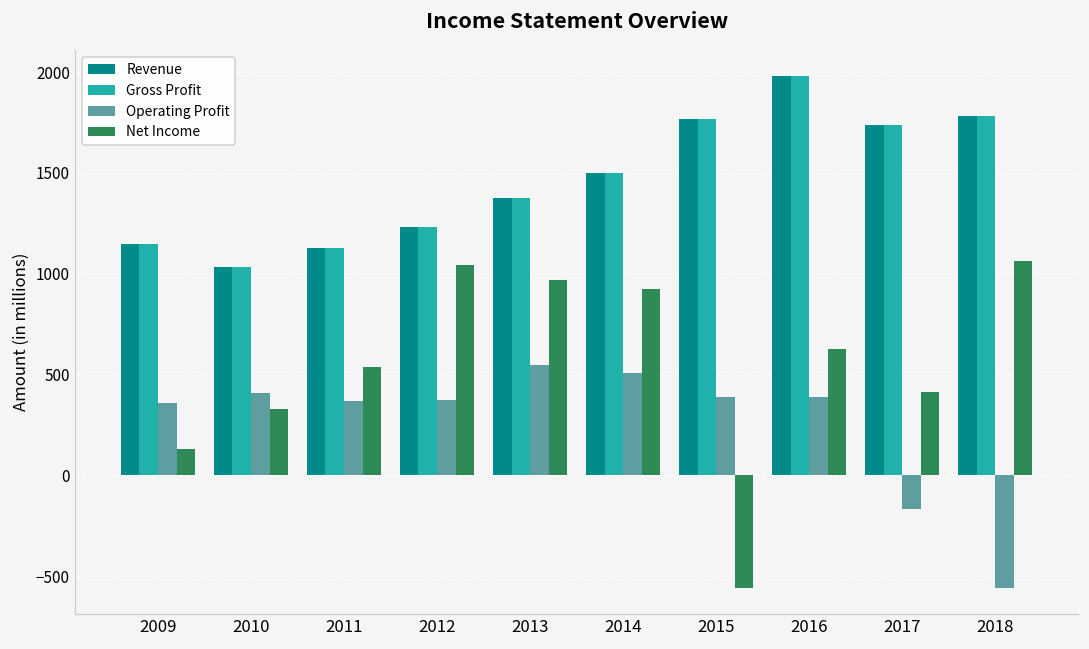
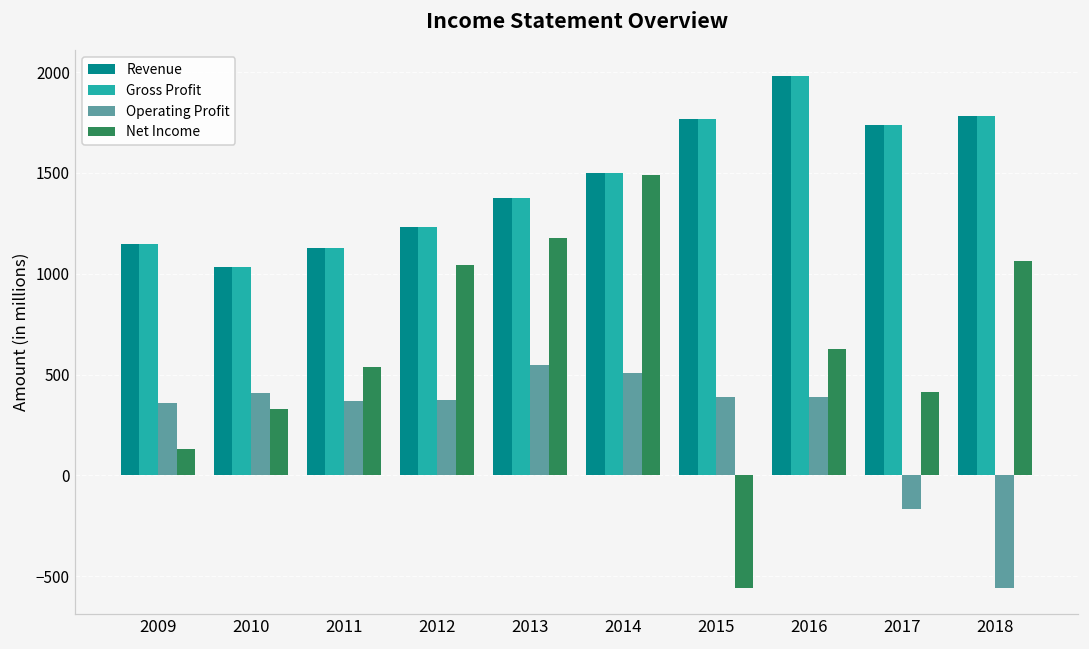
Net Income, 2013: 970 -> 1180
Net Income, 2014: 920 -> 1490
